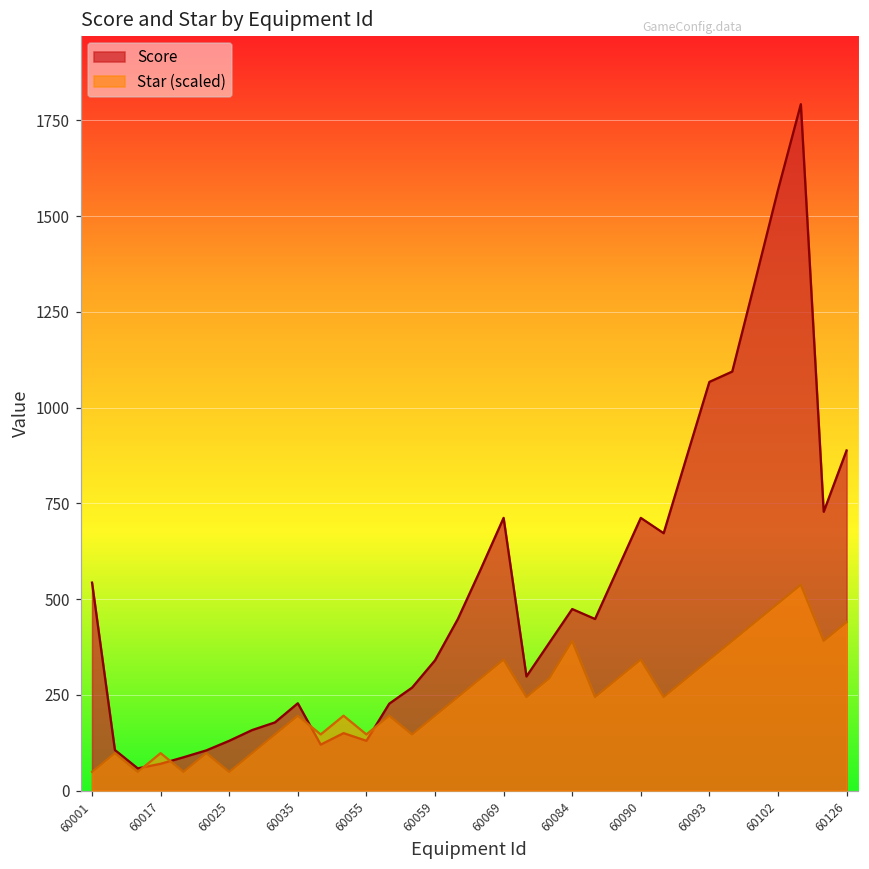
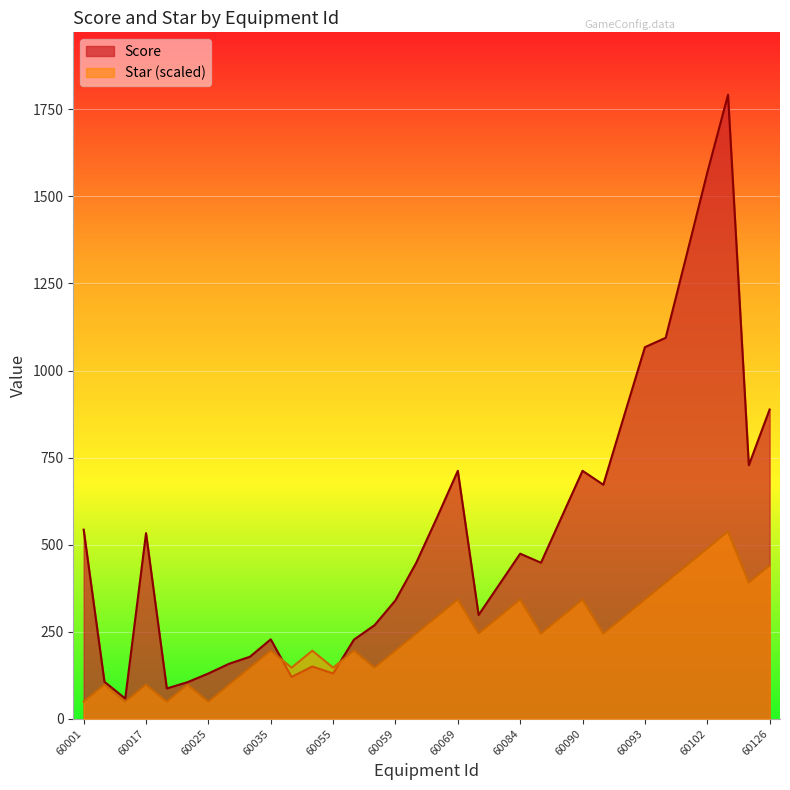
Score, 60017: 70 -> 530
Star (scaled), 60084: 390 -> 340
